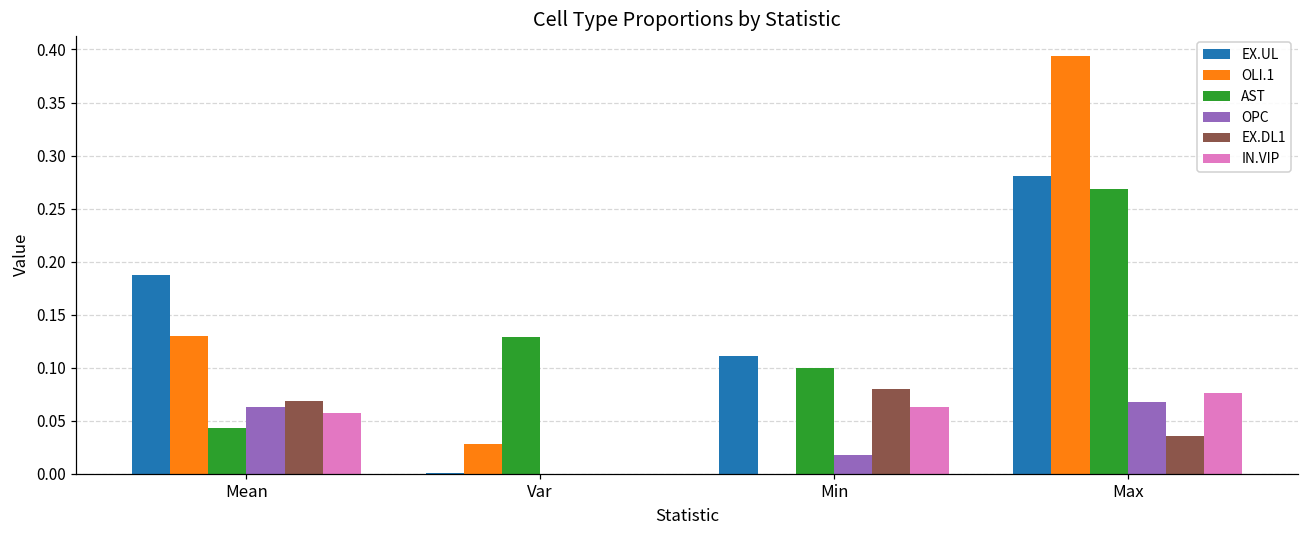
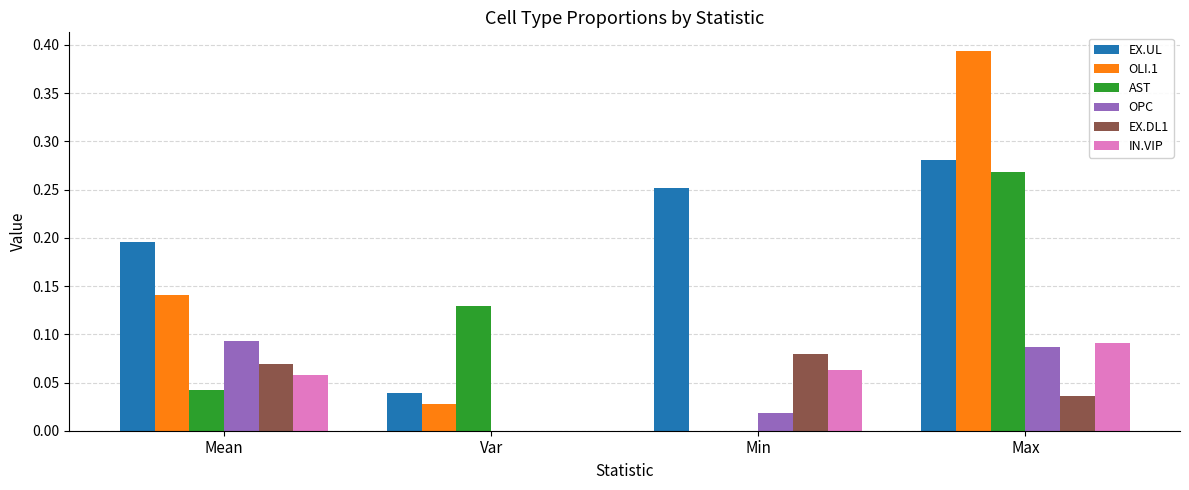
EX.UL, Mean: 0.19 -> 0.20
OLI.1, Mean: 0.13 -> 0.14
OPC, Mean: 0.06 -> 0.09
EX.UL, Var: 0.00 -> 0.04
EX.UL, Min: 0.11 -> 0.25
AST, Min: 0.1 -> 0.0
OPC, Max: 0.07 -> 0.09
IN.VIP, Max: 0.08 -> 0.09
